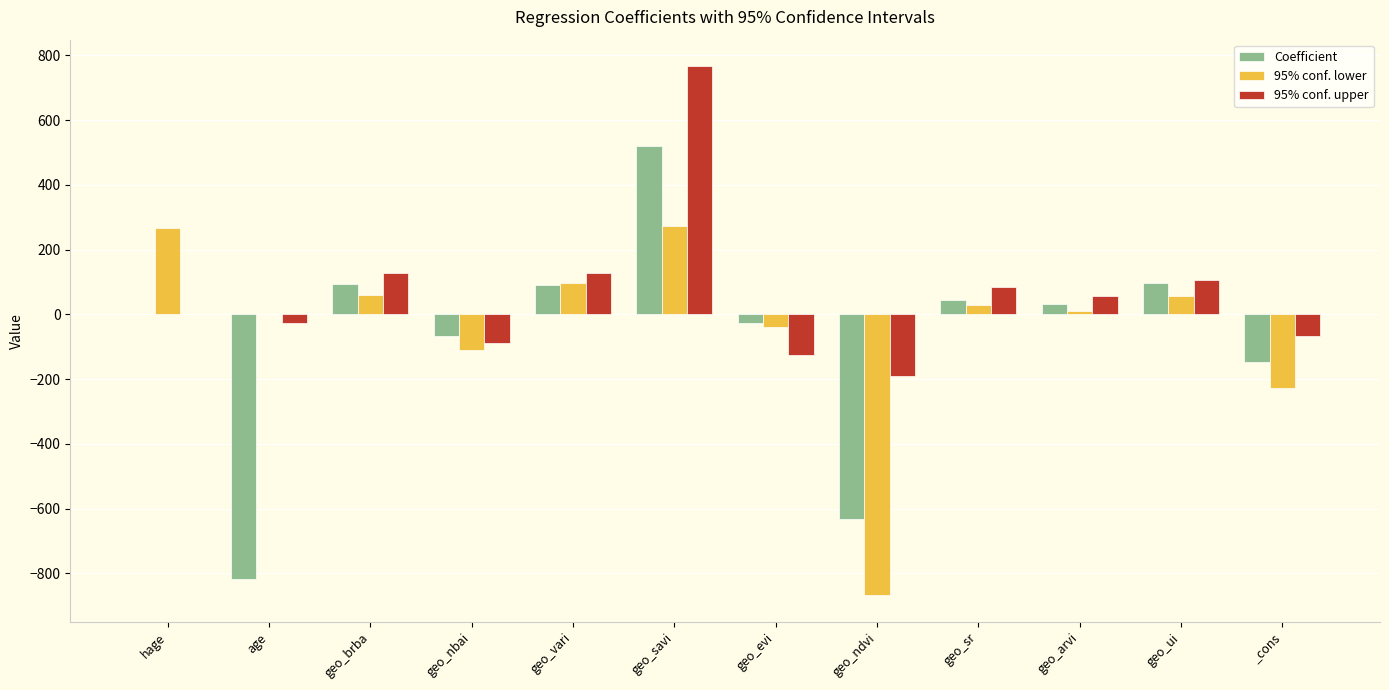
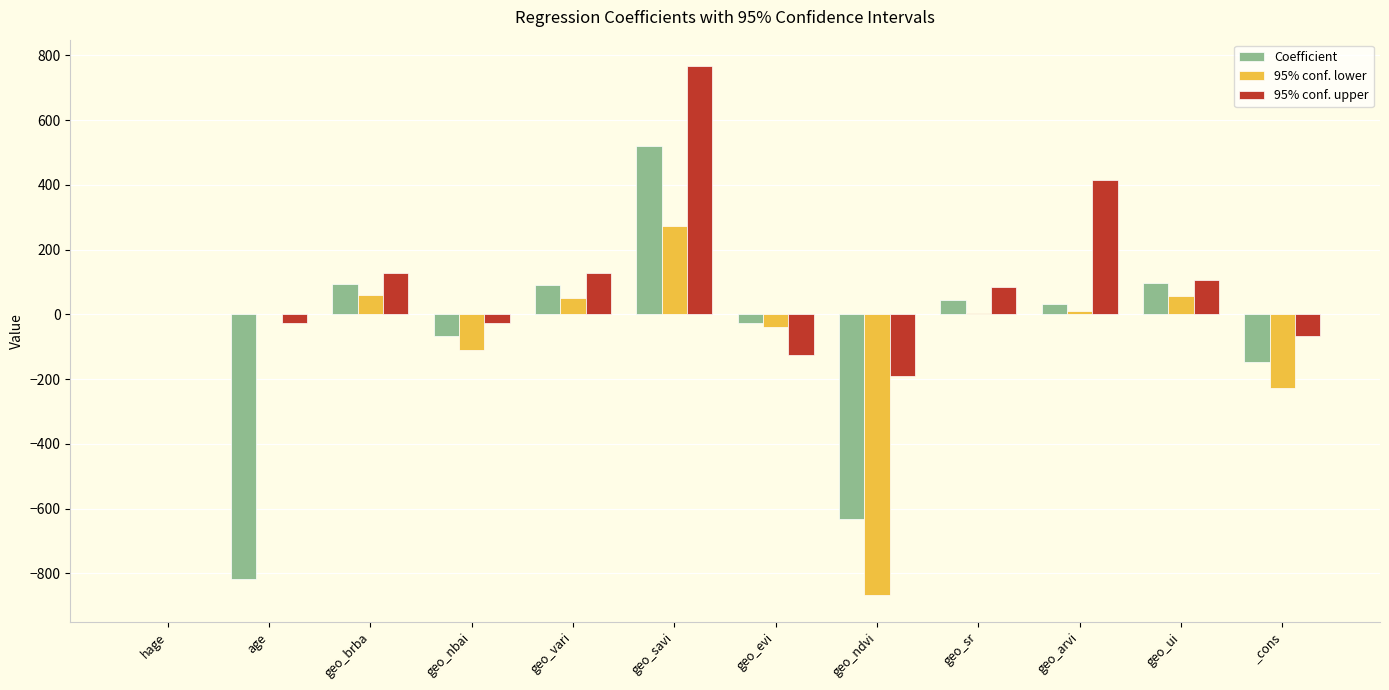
95% conf. lower, hage: 270 -> 0
95% conf. upper, geo_nbai: -90 -> -30
95% conf. lower, geo_vari: 100 -> 50
95% conf. lower, geo_sr: 30 -> 0
95% conf. upper, geo_arvi: 60 -> 420
